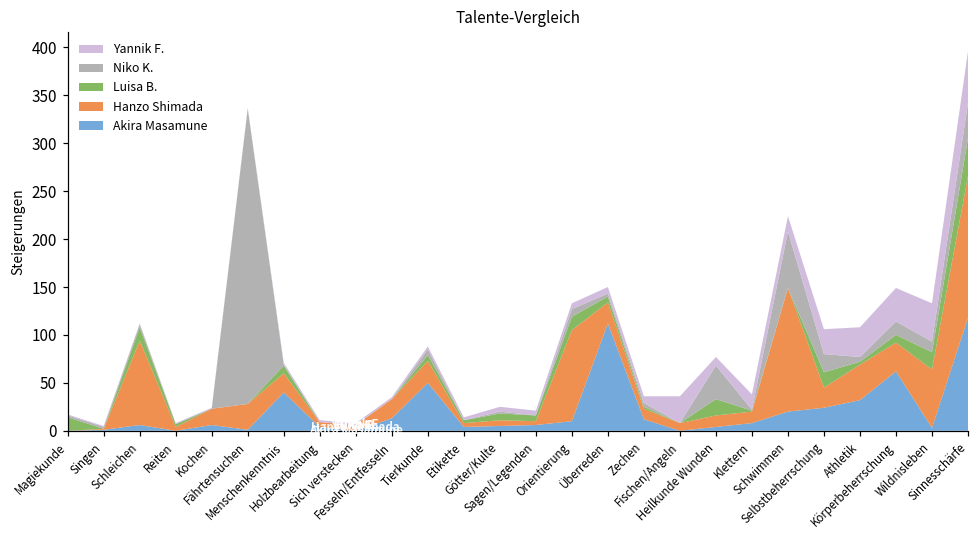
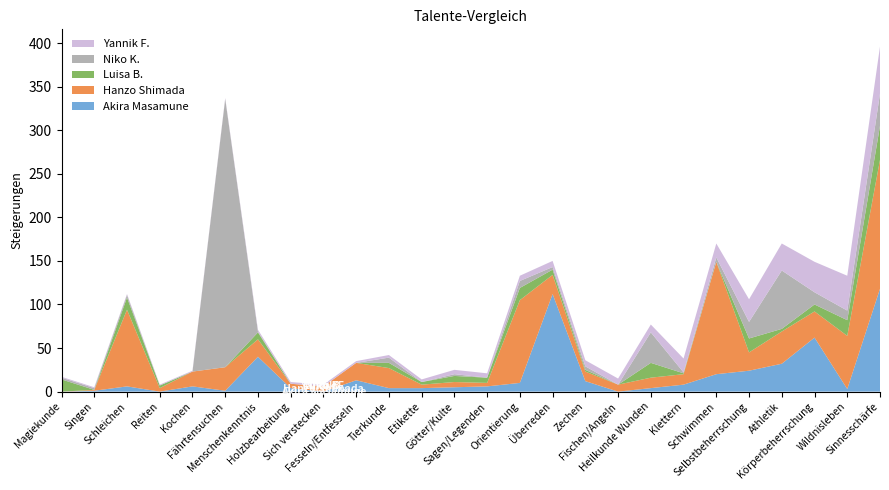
Akira Masamune, Tierkunde: 50 -> 0
Yannik F., Fischen/Angeln: 30 -> 10
Niko K., Schwimmen: 60 -> 10
Niko K., Athletik: 10 -> 70
